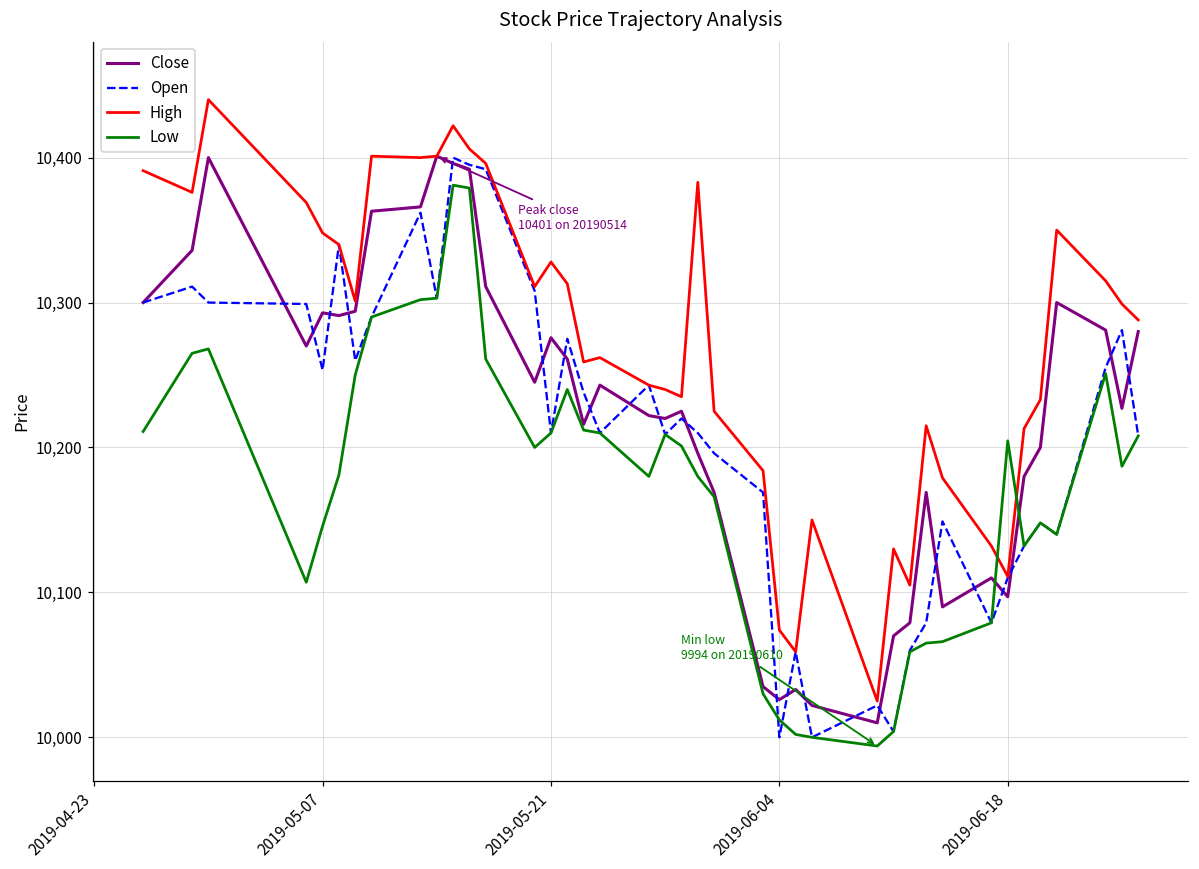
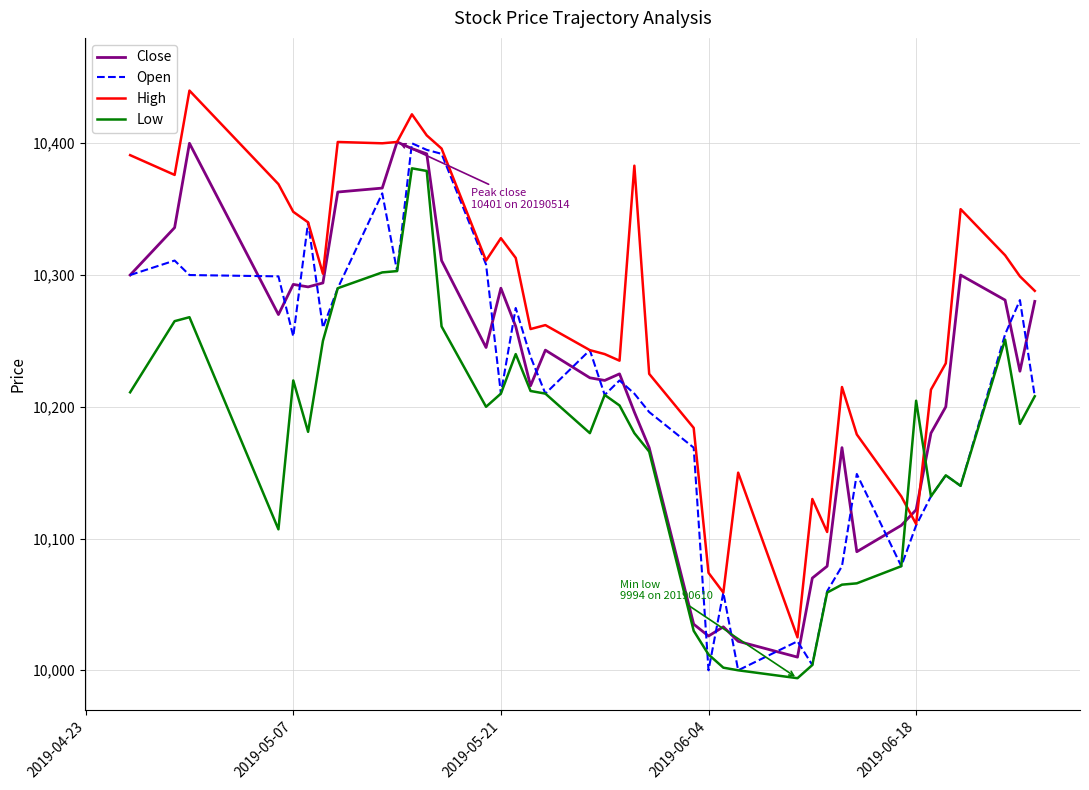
Low, 2019-05-07: 10,146 -> 10,220
Close, 2019-05-21: 10,276 -> 10,290
Close, 2019-06-18: 10,097 -> 10,122
